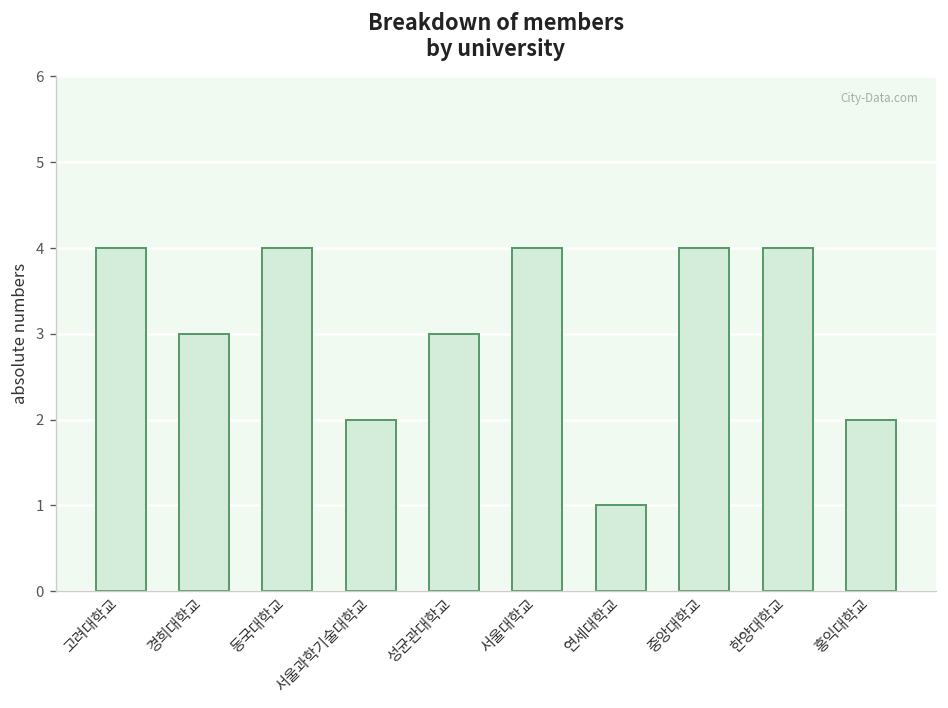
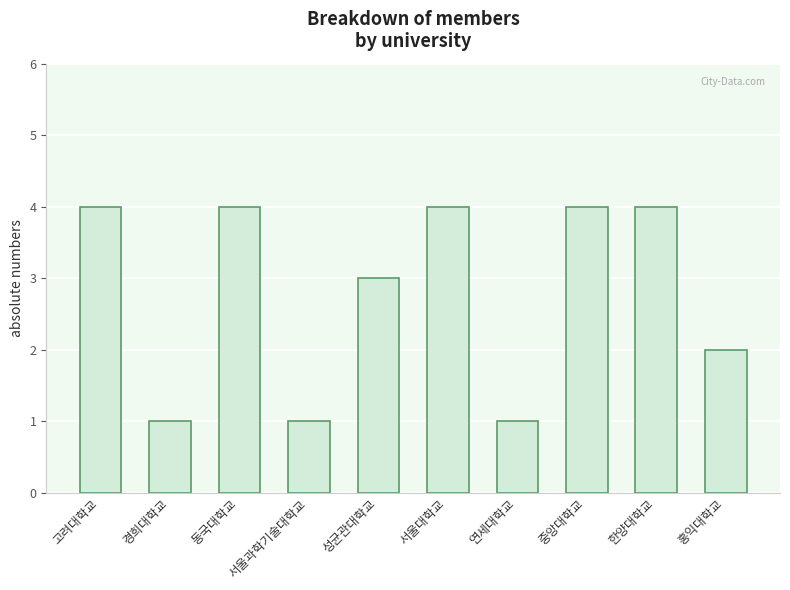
경희대학교: 3 -> 1
서울과학기술대학교: 2 -> 1
